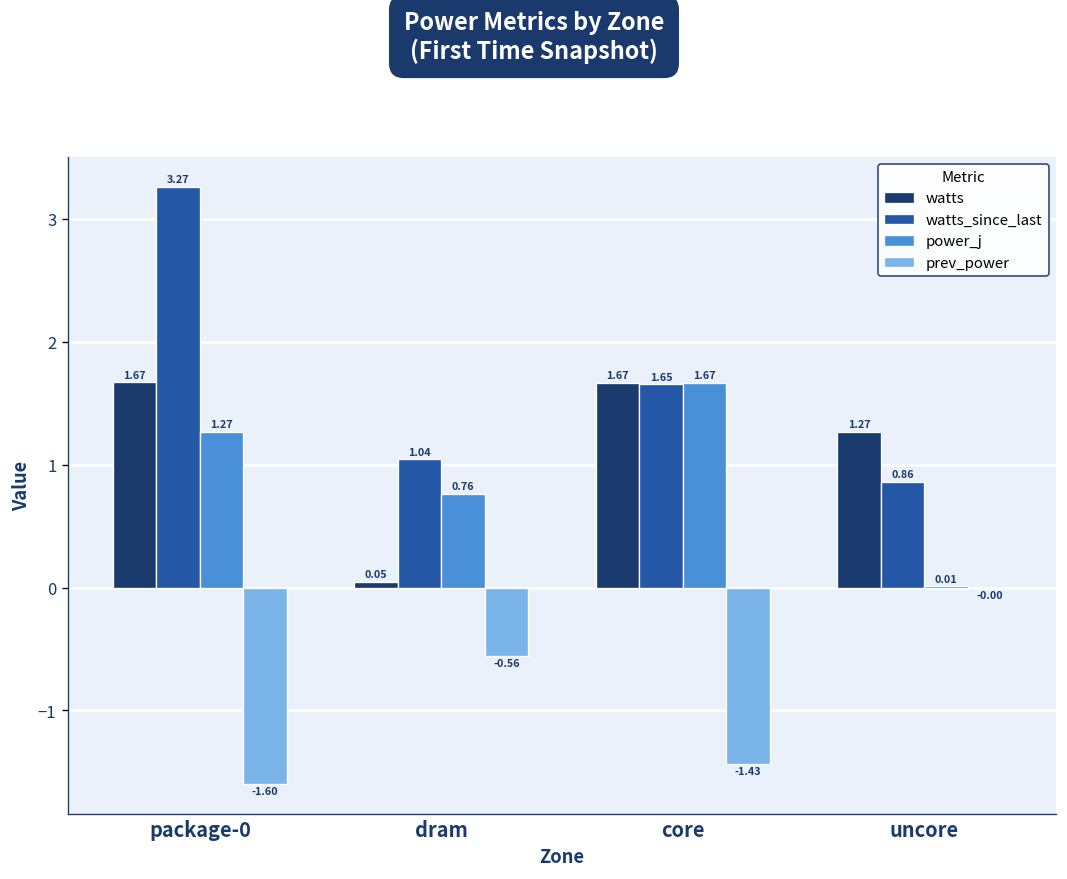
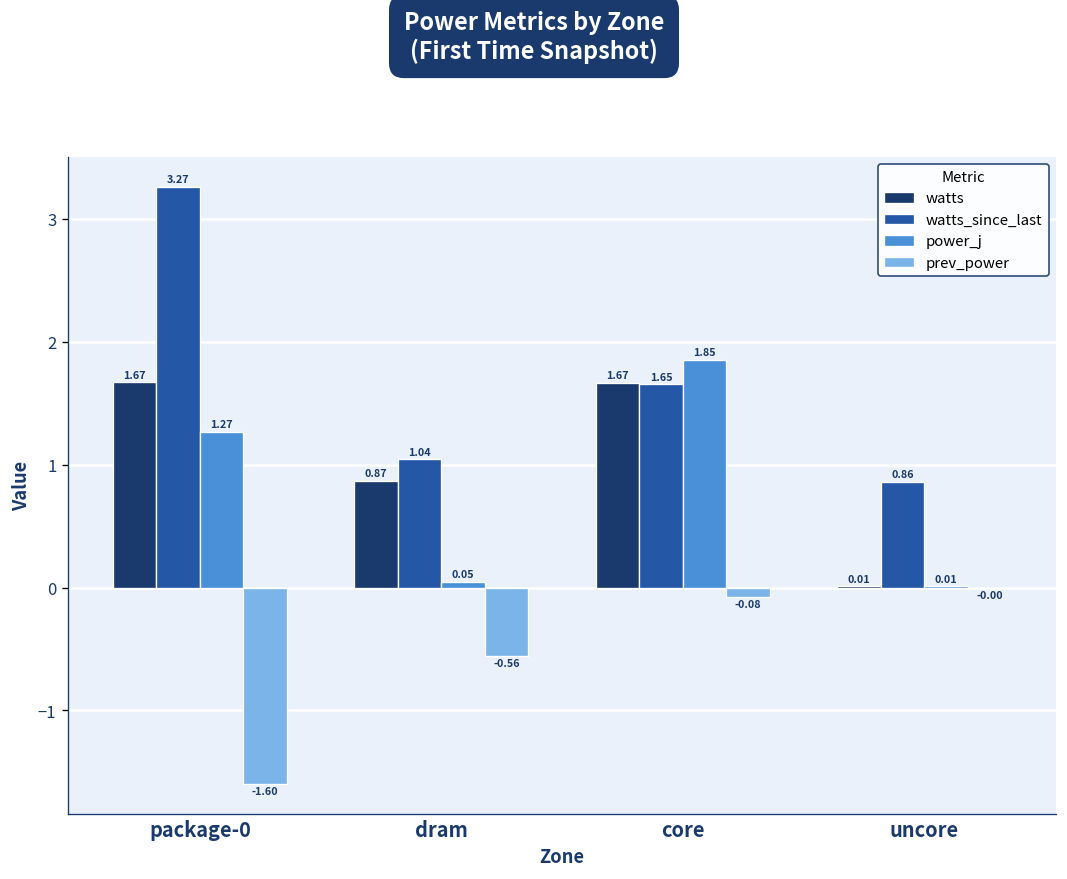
watts, dram: 0.05 -> 0.87
power_j, dram: 0.76 -> 0.05
power_j, core: 1.67 -> 1.85
prev_power, core: -1.43 -> -0.08
watts, uncore: 1.27 -> 0.01
